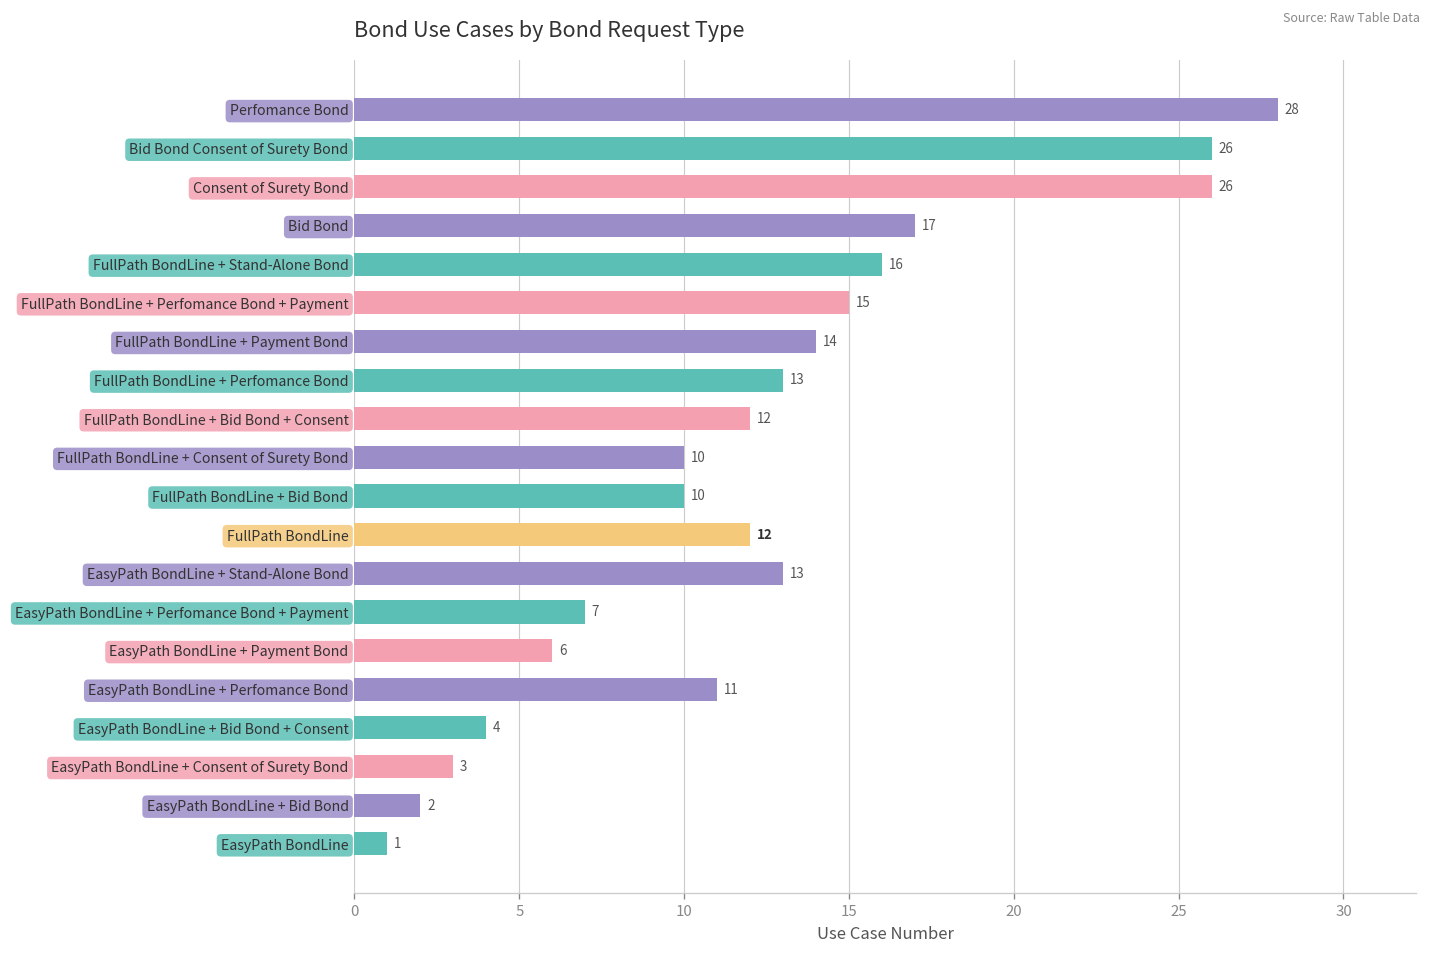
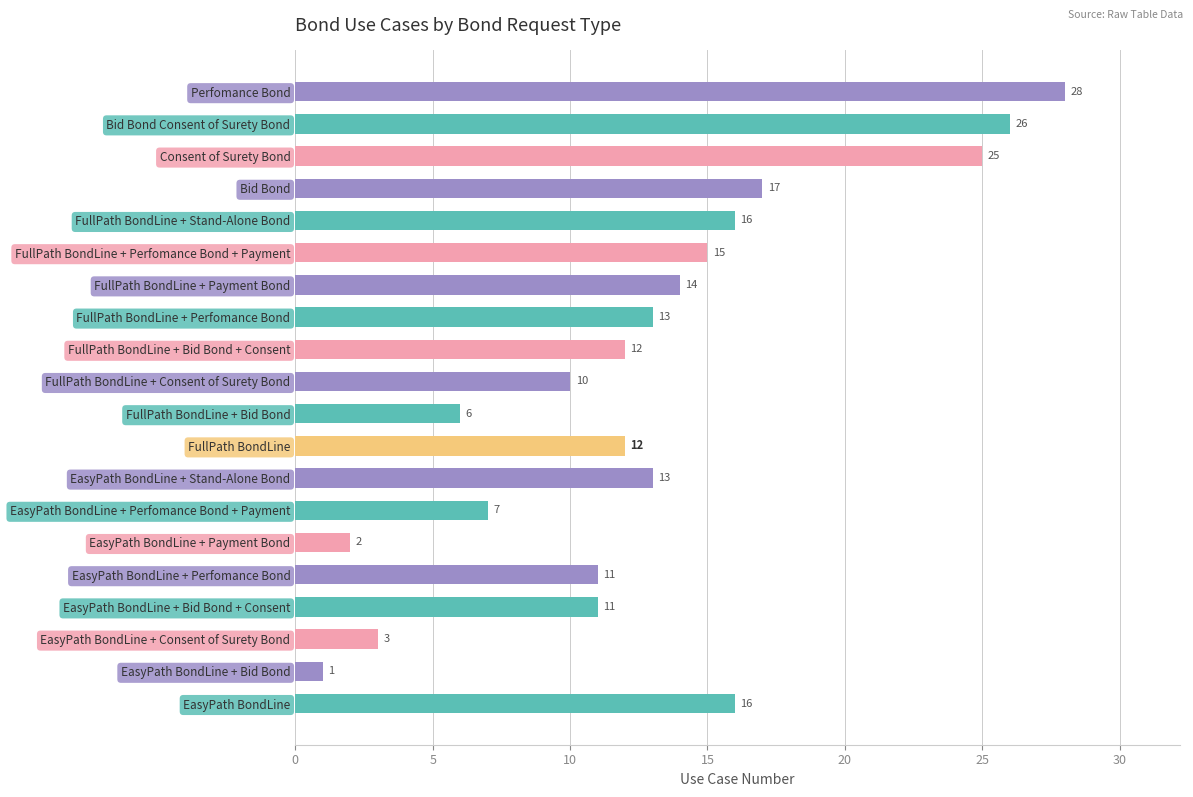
Consent of Surety Bond: 26 -> 25
FullPath BondLine + Bid Bond: 10 -> 6
EasyPath BondLine + Payment Bond: 6 -> 2
EasyPath BondLine + Bid Bond + Consent: 4 -> 11
EasyPath BondLine + Bid Bond: 2 -> 1
EasyPath BondLine: 1 -> 16
